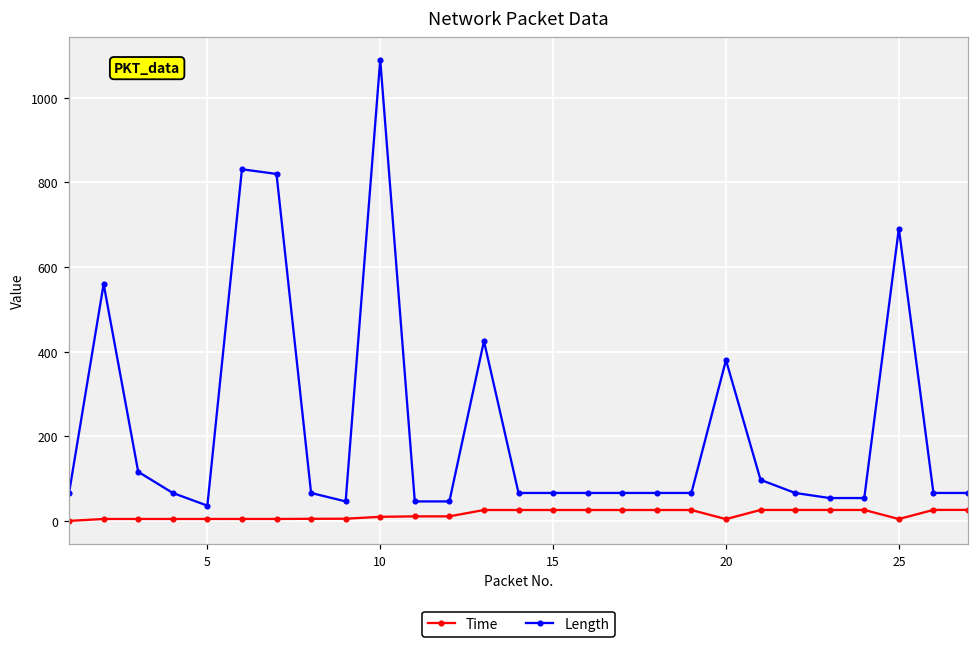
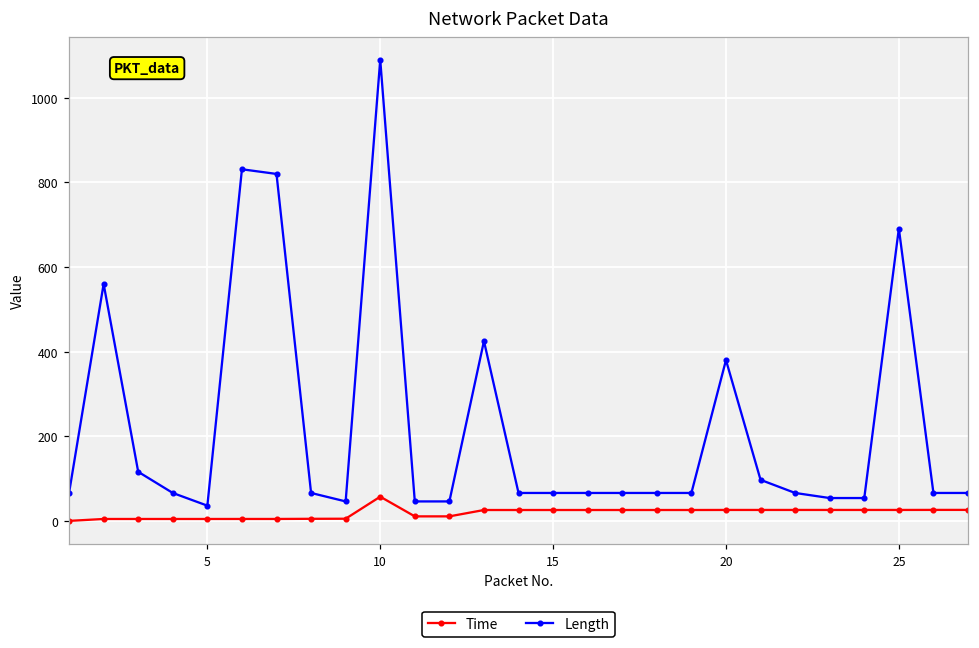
Time, 10: 10 -> 60
Time, 20: 0 -> 30
Time, 25: 0 -> 30
